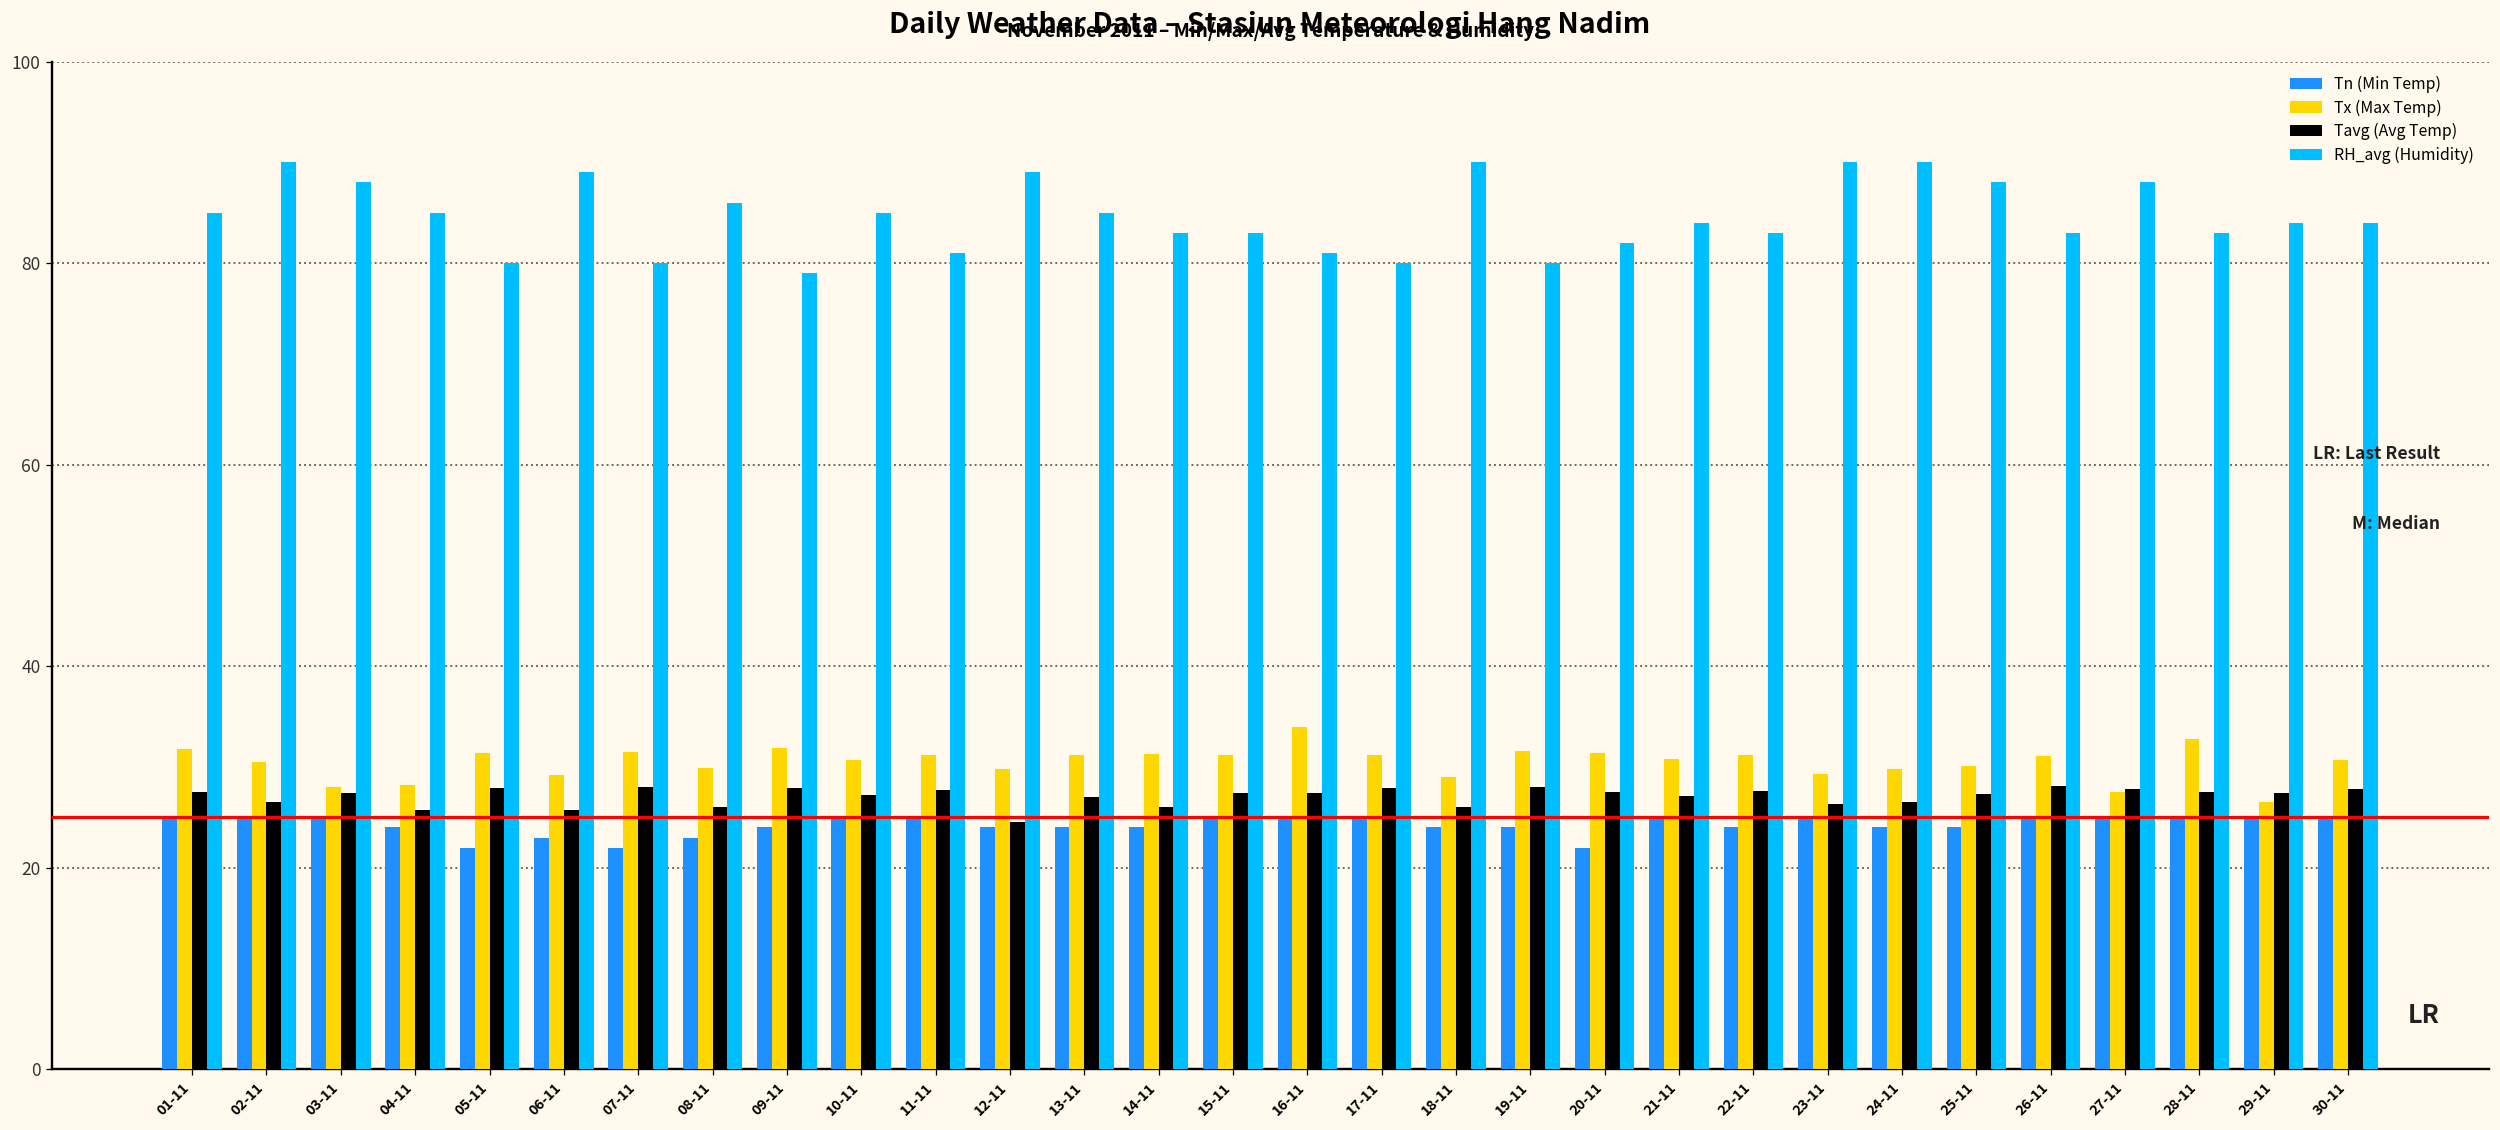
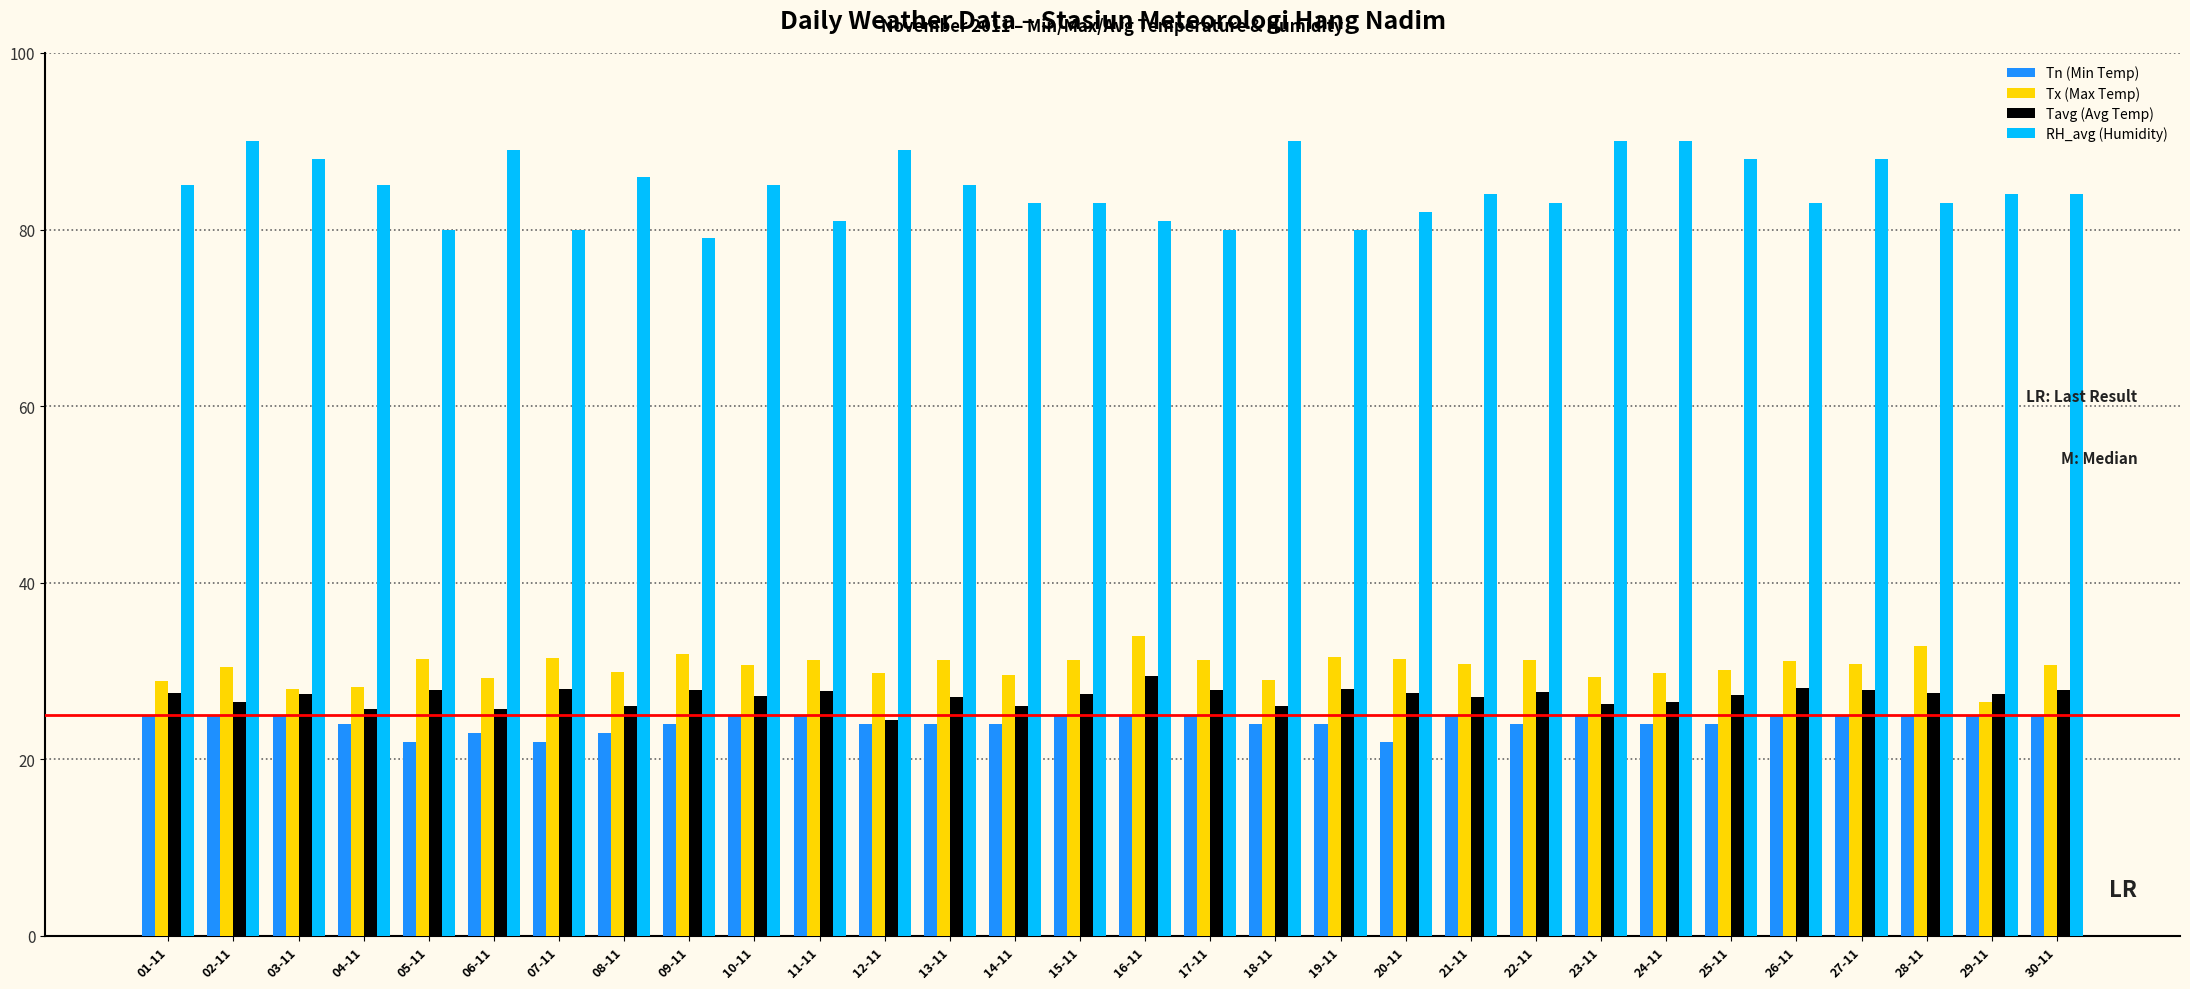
Tx (Max Temp), 01-11: 32 -> 29
Tx (Max Temp), 14-11: 31 -> 30
Tavg (Avg Temp), 16-11: 27 -> 29
Tx (Max Temp), 27-11: 28 -> 31
